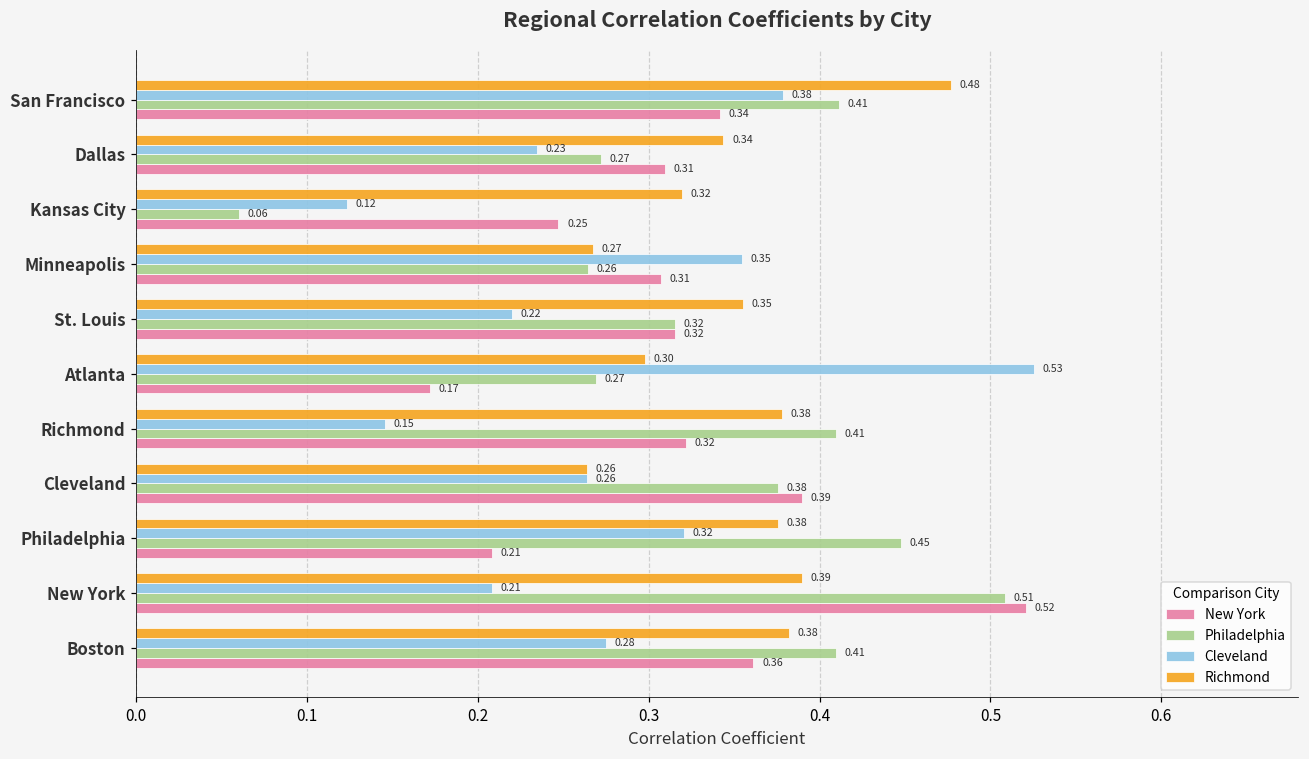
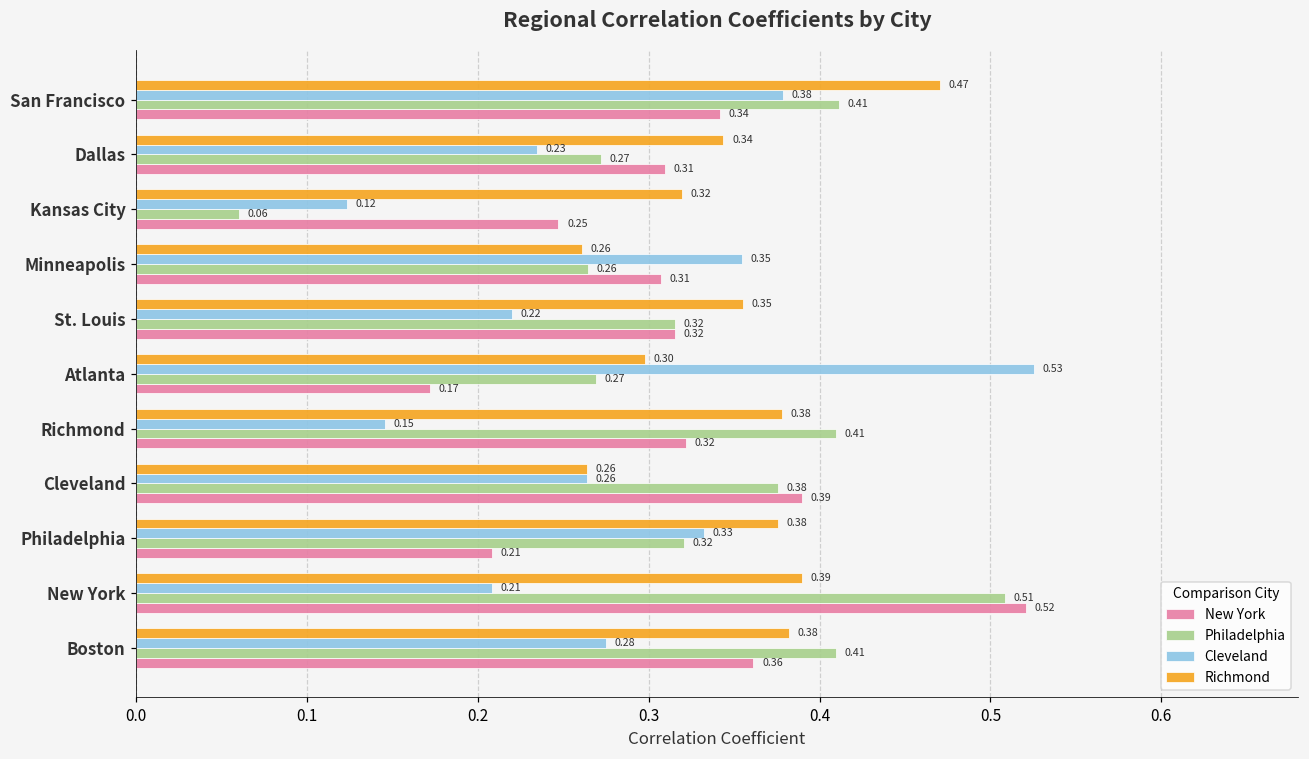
Richmond, San Francisco: 0.48 -> 0.47
Richmond, Minneapolis: 0.27 -> 0.26
Cleveland, Philadelphia: 0.32 -> 0.33
Philadelphia, Philadelphia: 0.45 -> 0.32
